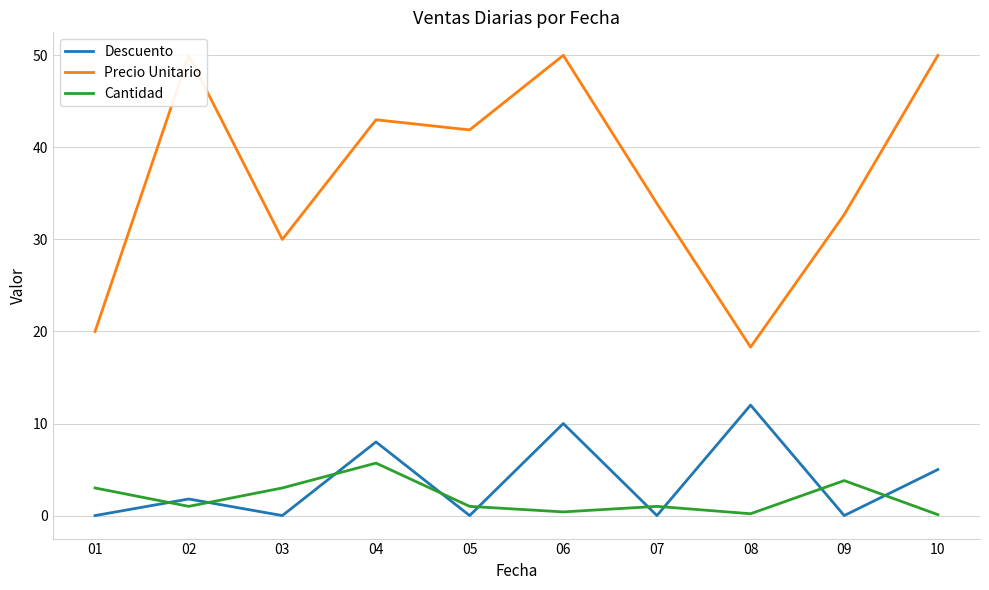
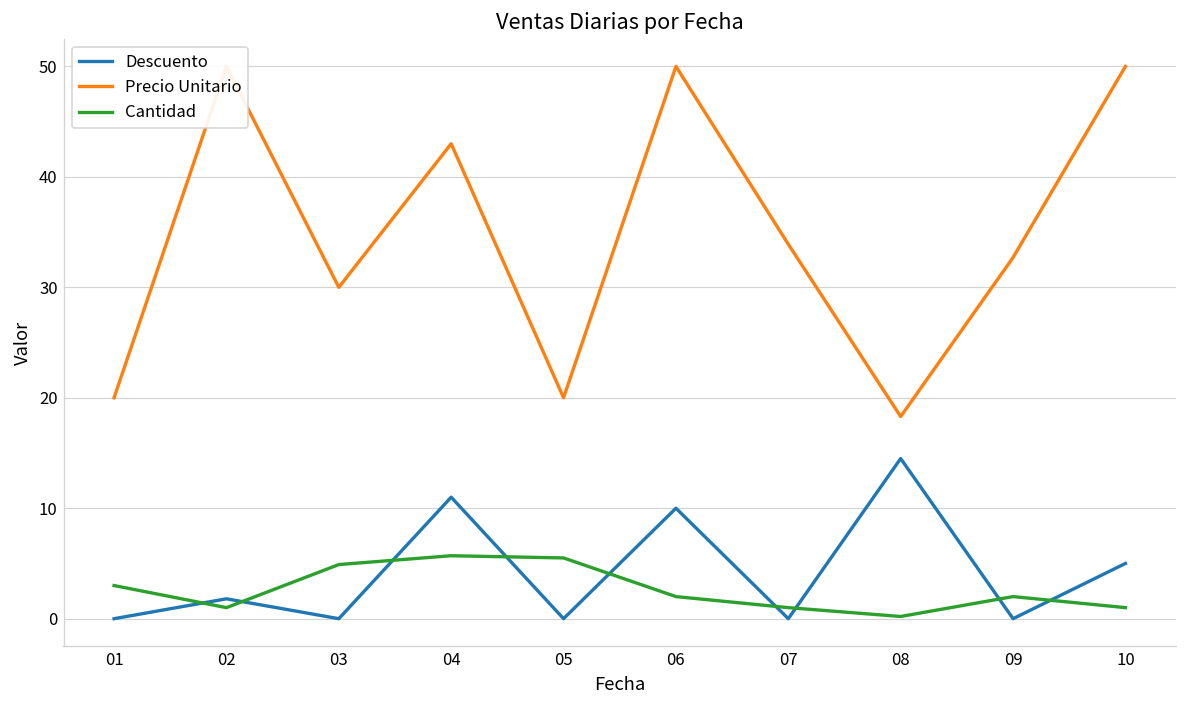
Cantidad, 03: 3 -> 5
Descuento, 04: 8 -> 11
Precio Unitario, 05: 42 -> 20
Cantidad, 05: 1 -> 6
Cantidad, 06: 0 -> 2
Descuento, 08: 12 -> 15
Cantidad, 09: 4 -> 2
Cantidad, 10: 0 -> 1
